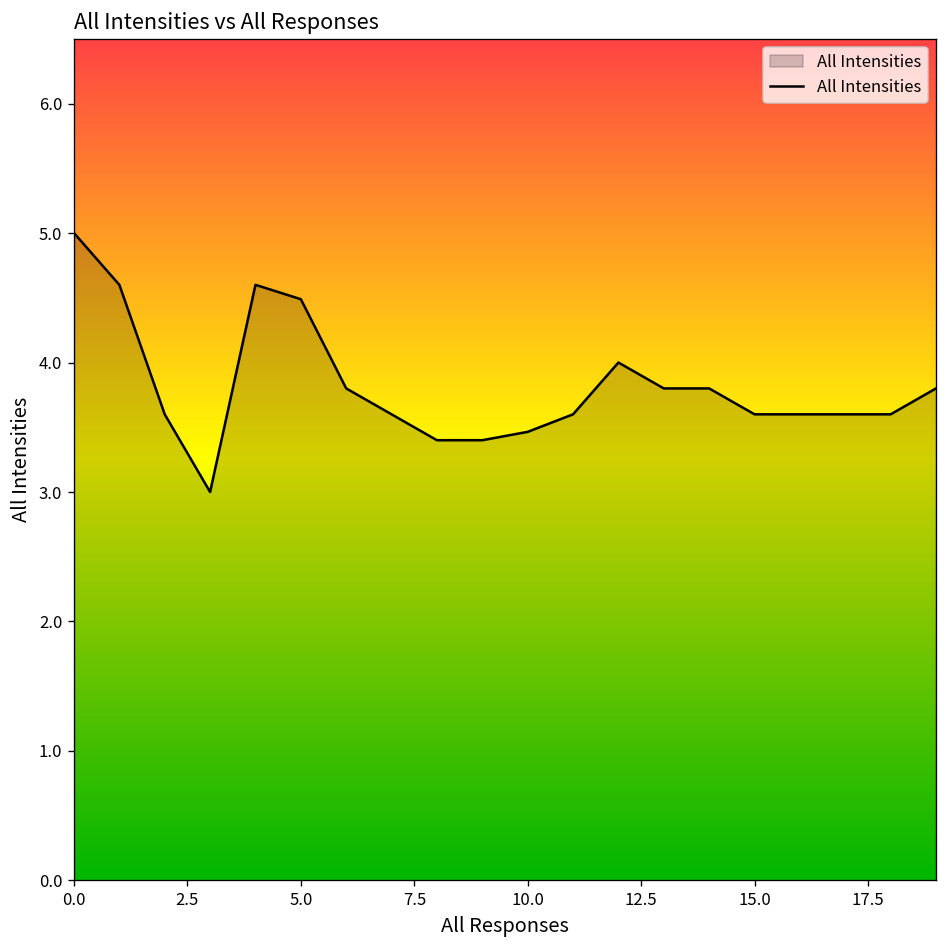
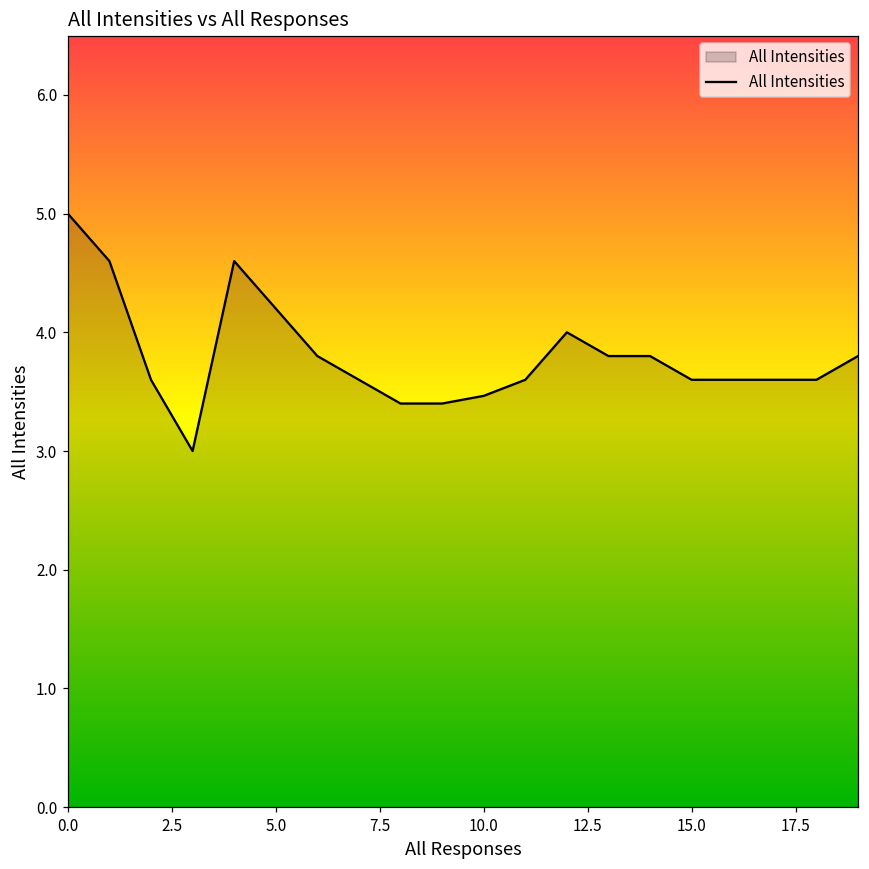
5.0: 4.49 -> 4.20
